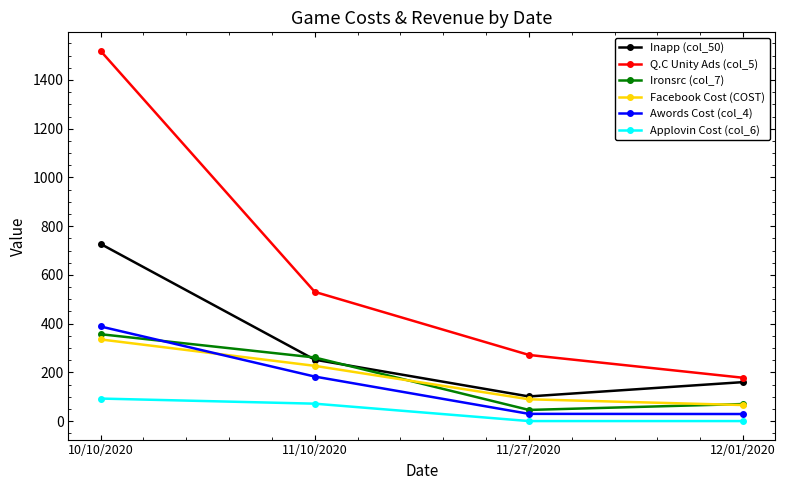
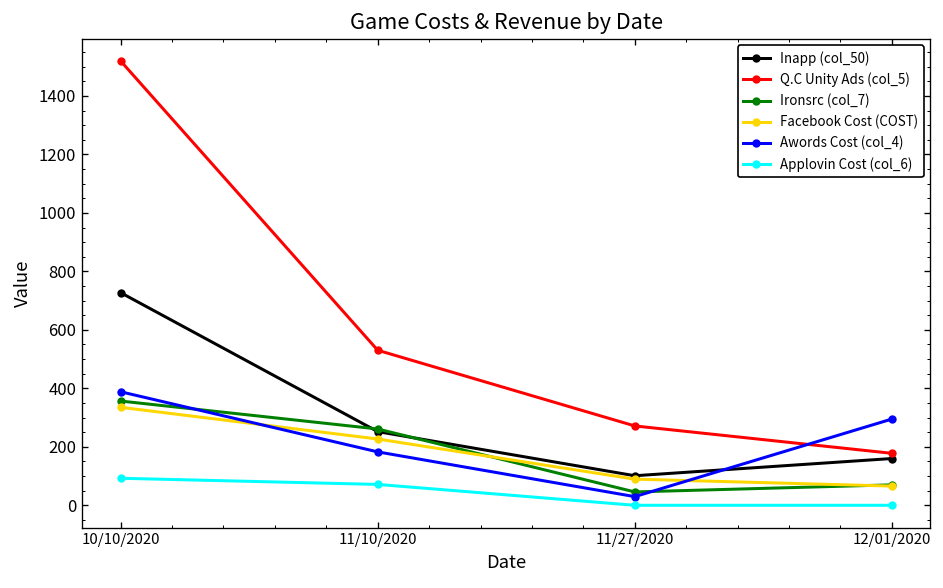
Awords Cost (col_4), 12/01/2020: 30 -> 290
